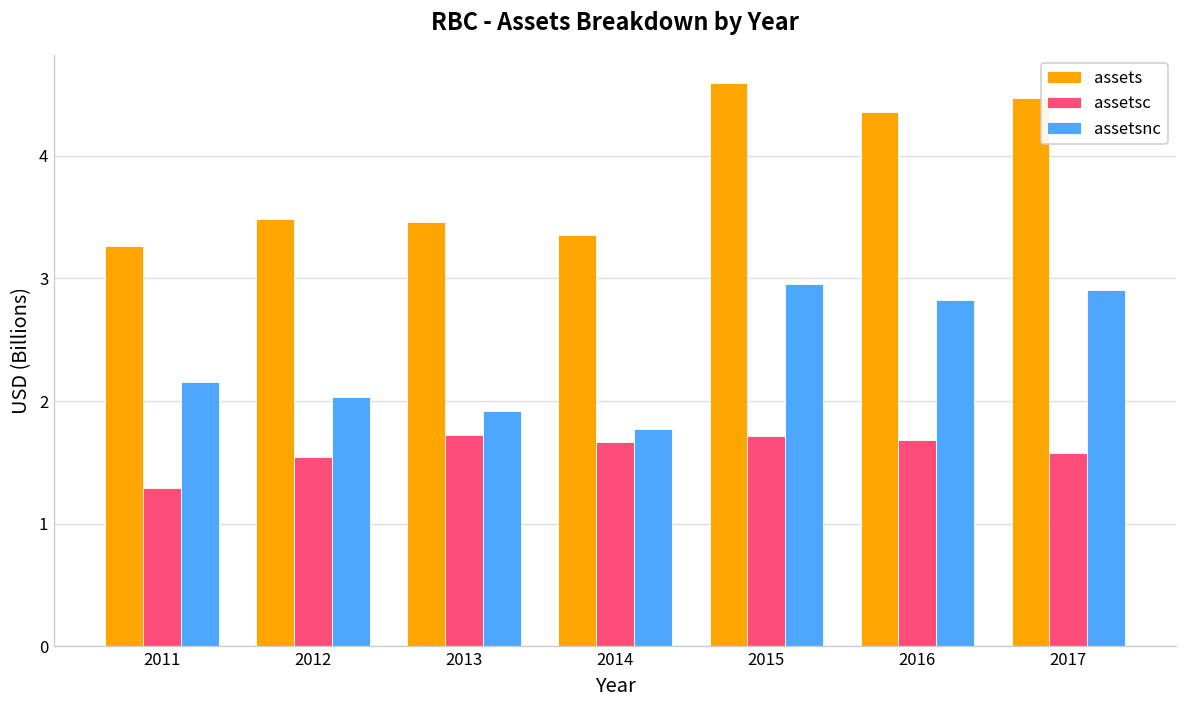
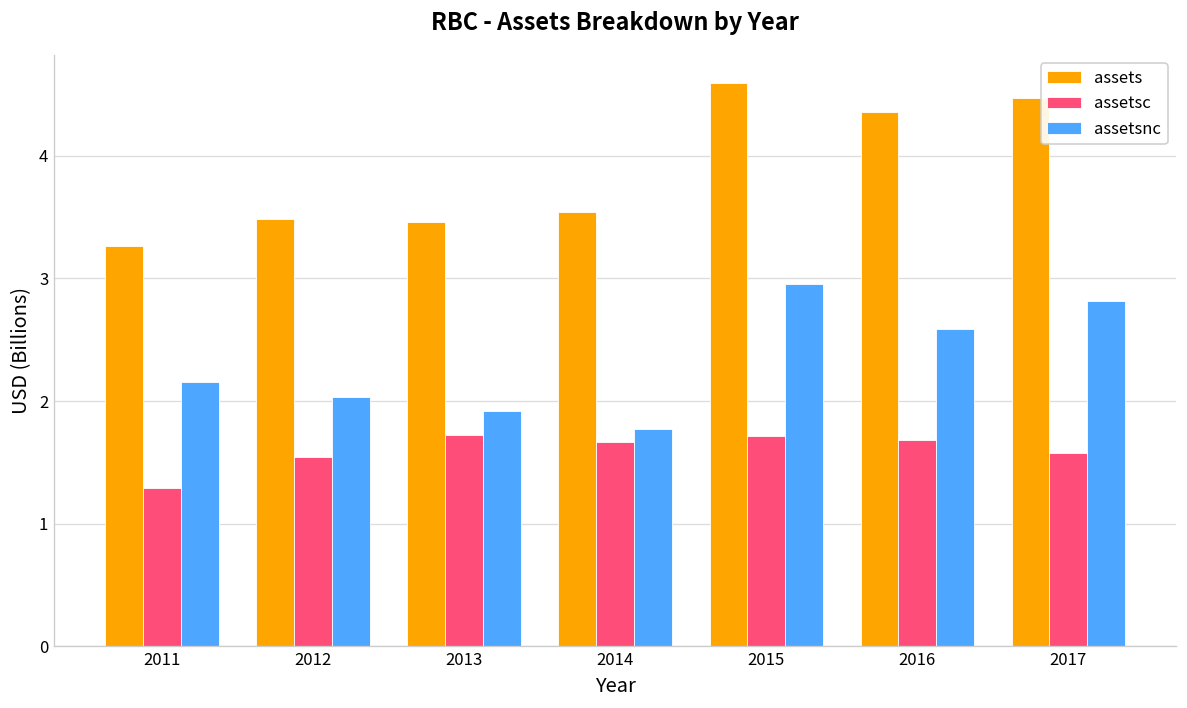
assets, 2014: 3.36 -> 3.54
assetsnc, 2016: 2.83 -> 2.58
assetsnc, 2017: 2.90 -> 2.81
